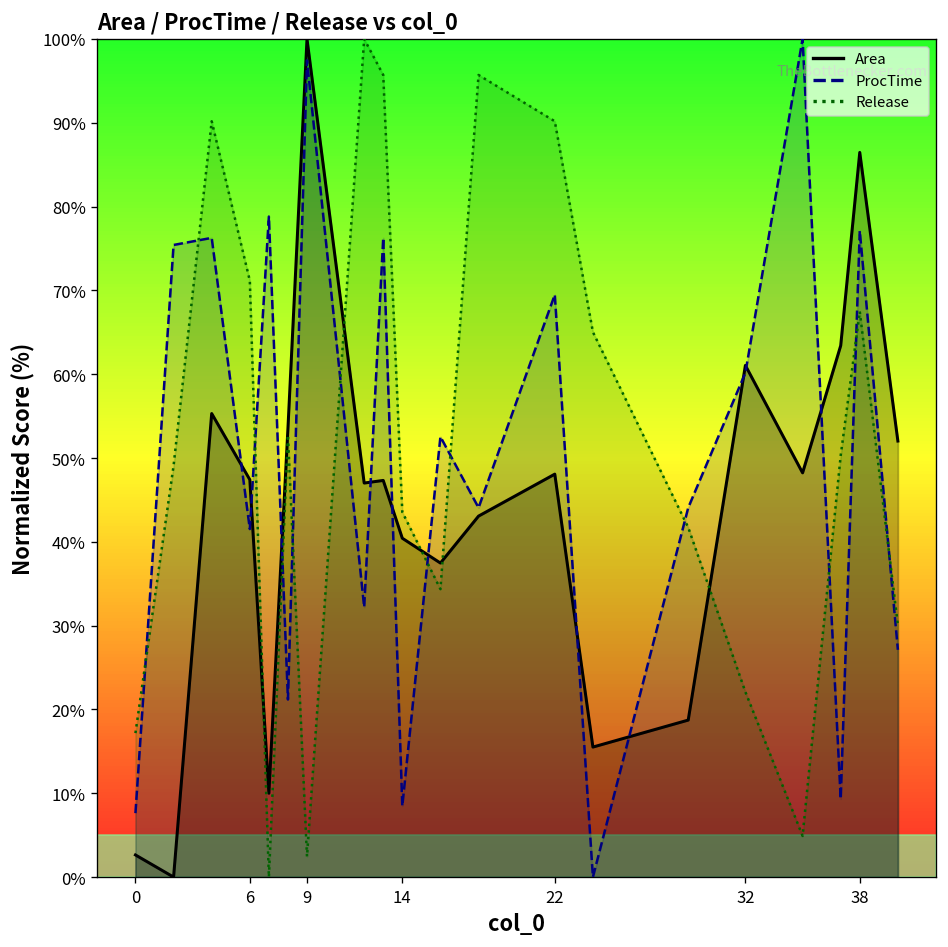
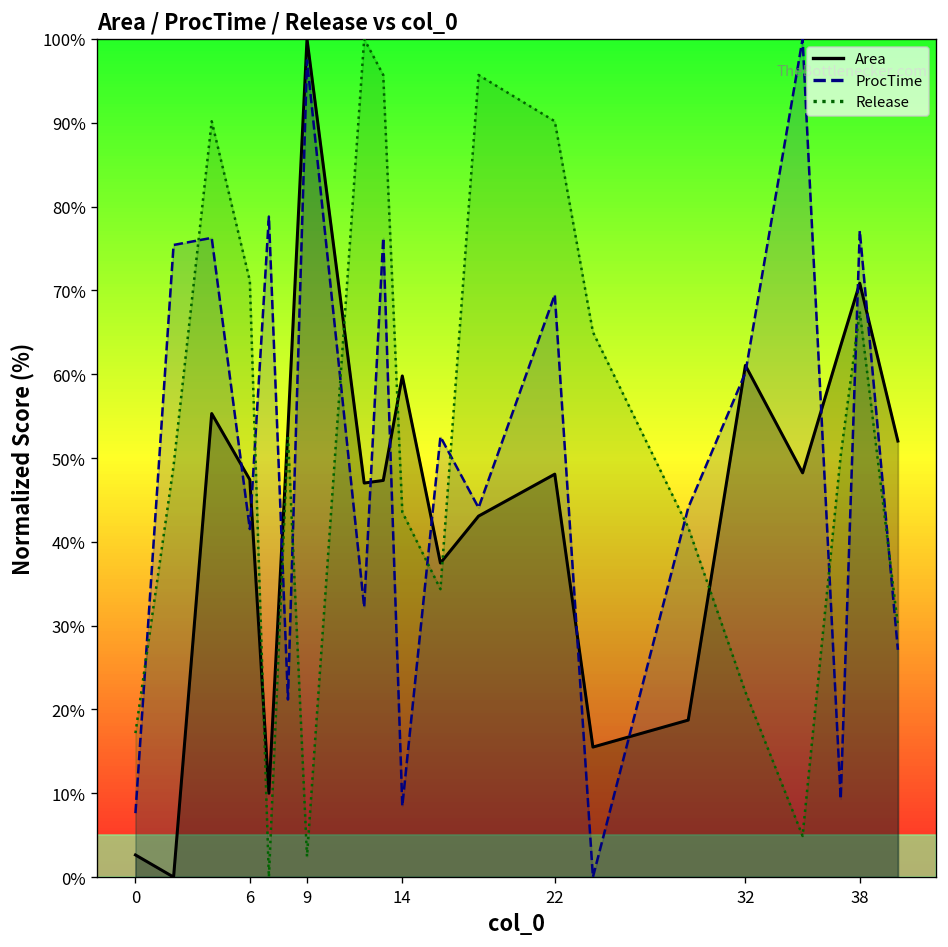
Area, 14: 40% -> 60%
Area, 38: 86% -> 71%
